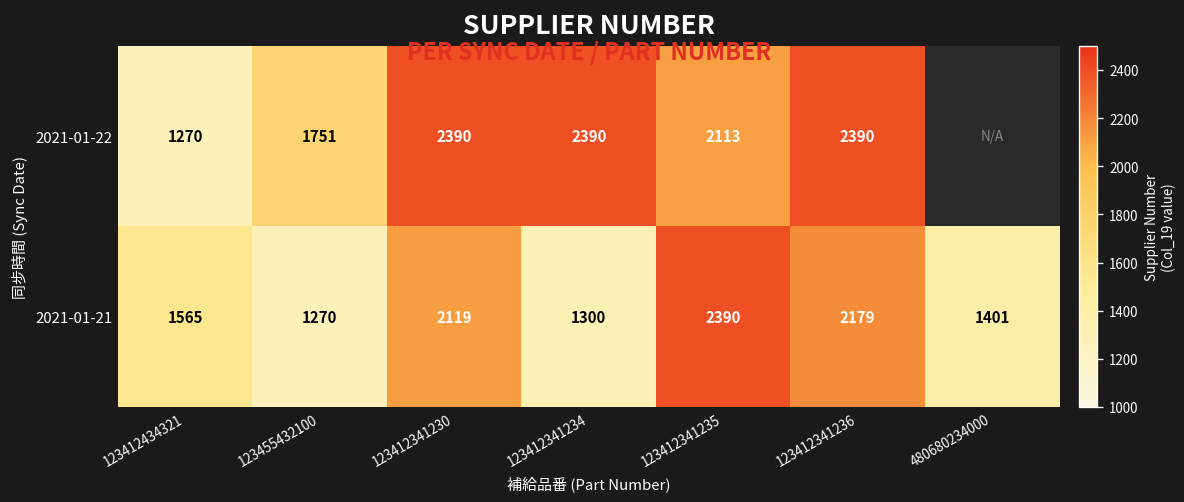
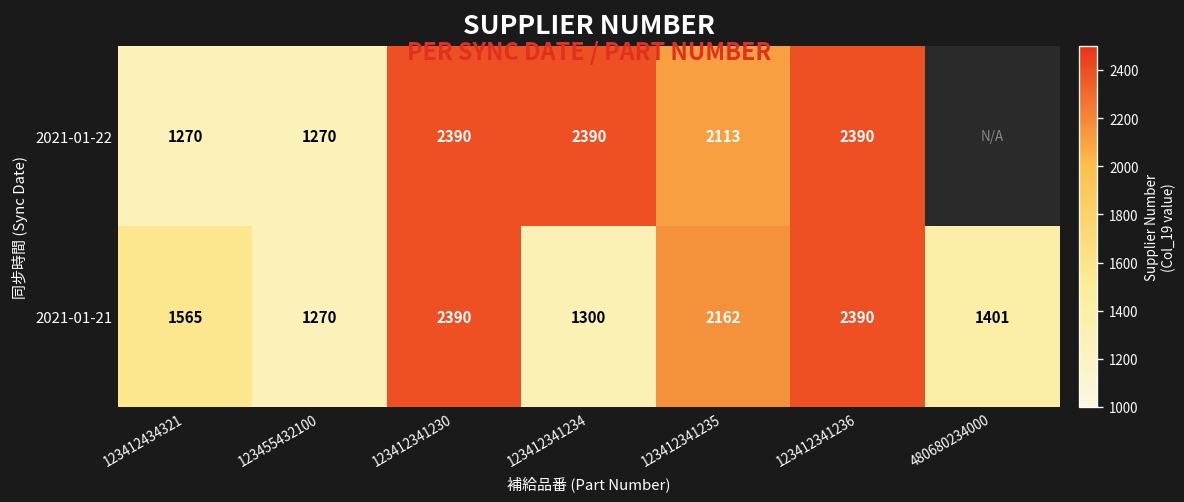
2021-01-22, 123455432100: 1751 -> 1270
2021-01-21, 123412341230: 2119 -> 2390
2021-01-21, 123412341235: 2390 -> 2162
2021-01-21, 123412341236: 2179 -> 2390
